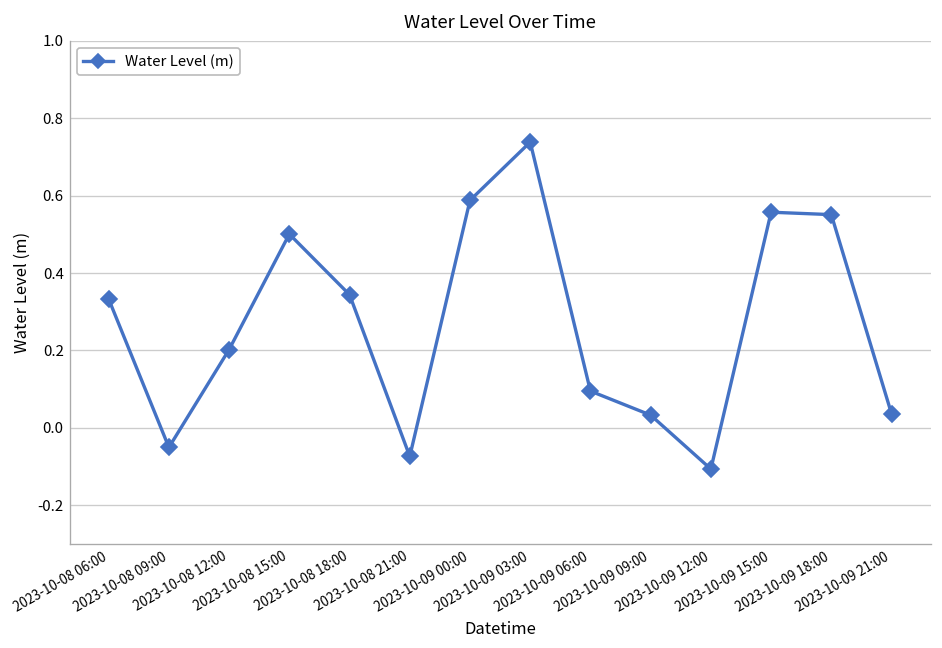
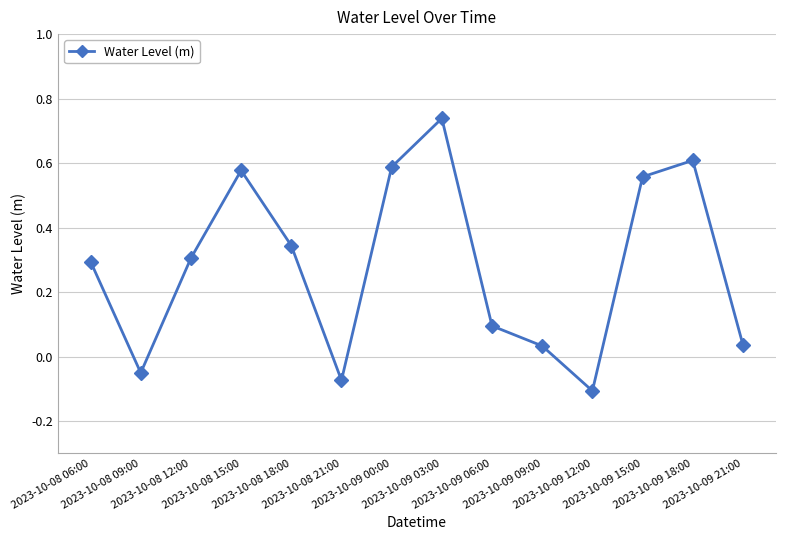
2023-10-08 06:00: 0.33 -> 0.29
2023-10-08 12:00: 0.20 -> 0.31
2023-10-08 15:00: 0.50 -> 0.58
2023-10-09 18:00: 0.55 -> 0.61
